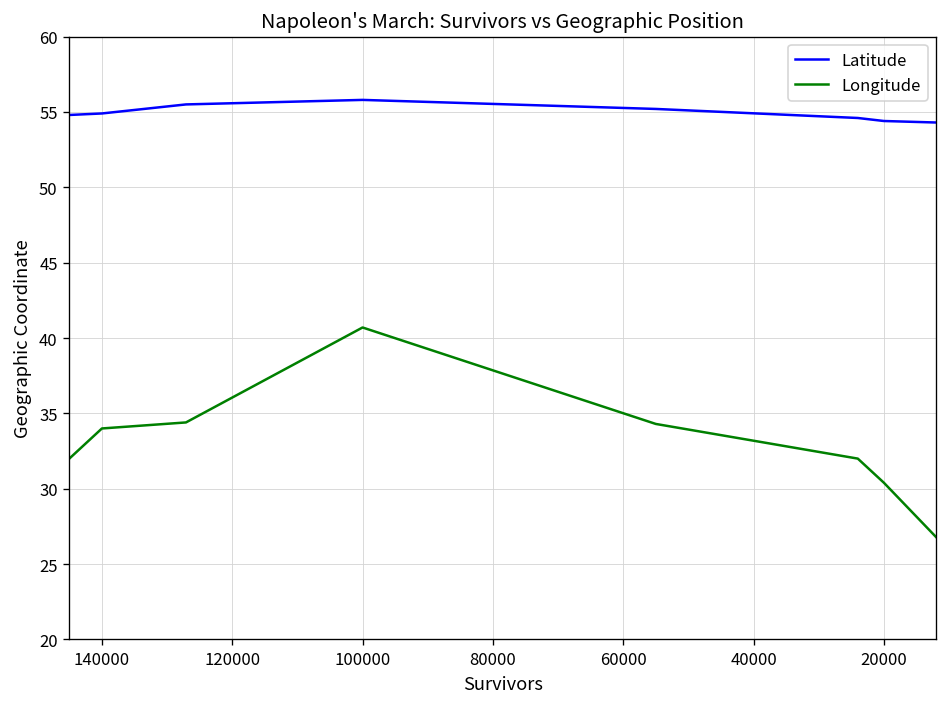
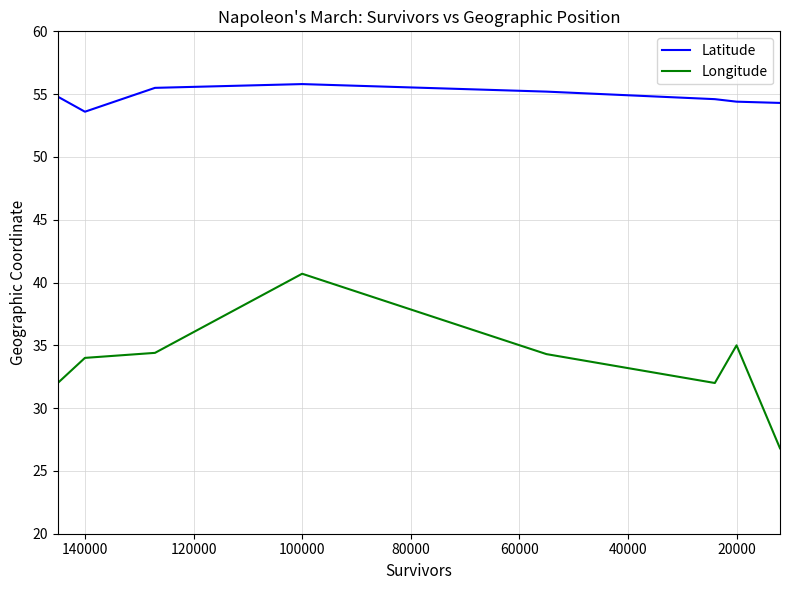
Latitude, 140000: 54.9 -> 53.6
Longitude, 20000: 30.4 -> 35.0
